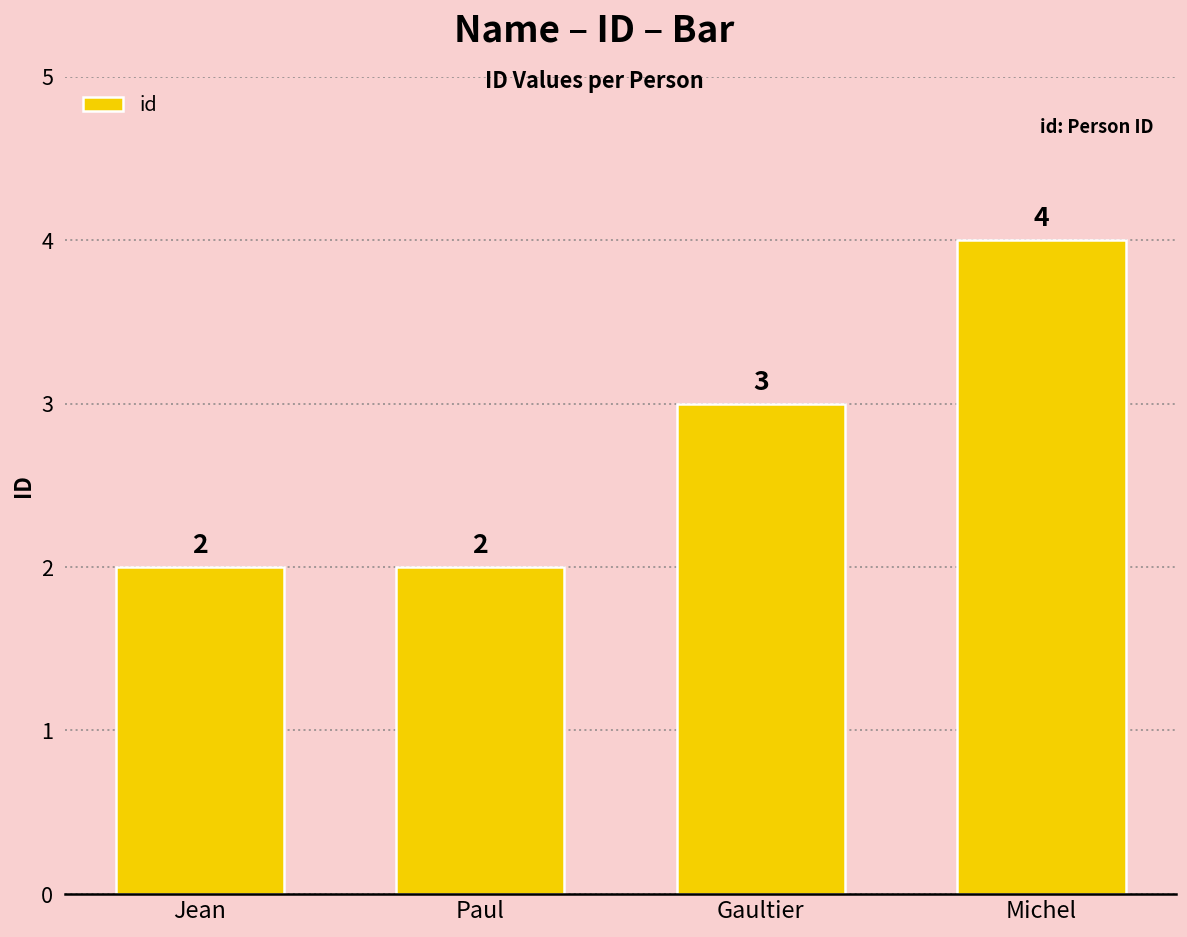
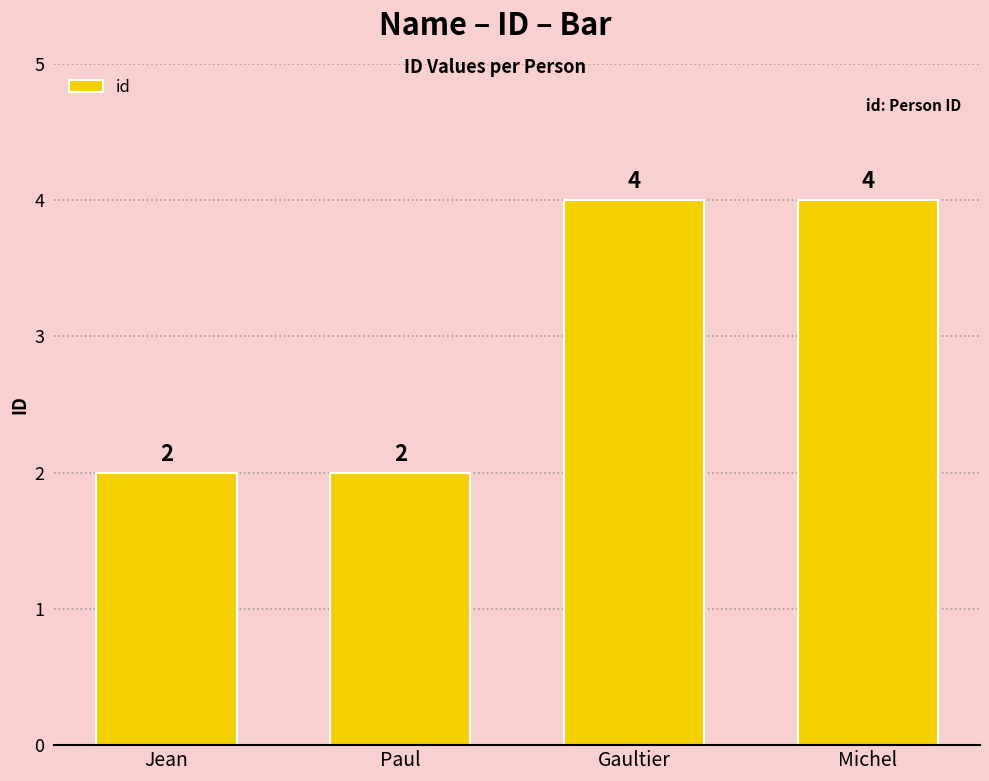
Gaultier: 3 -> 4
